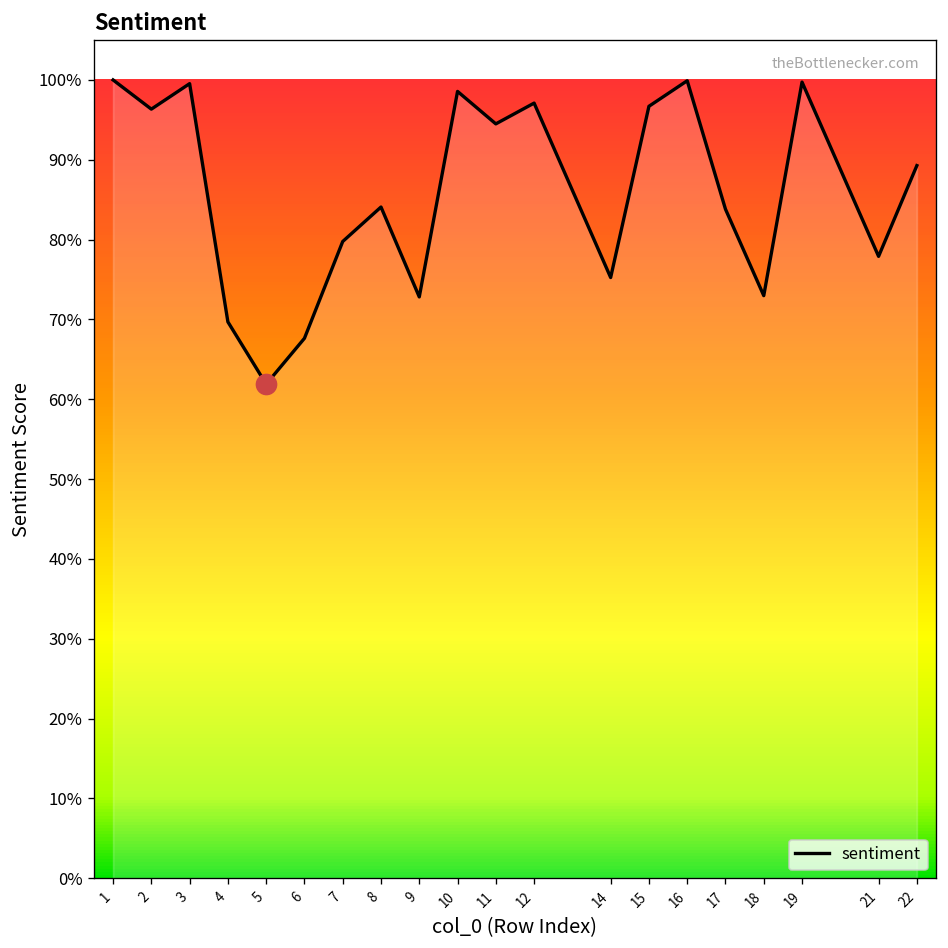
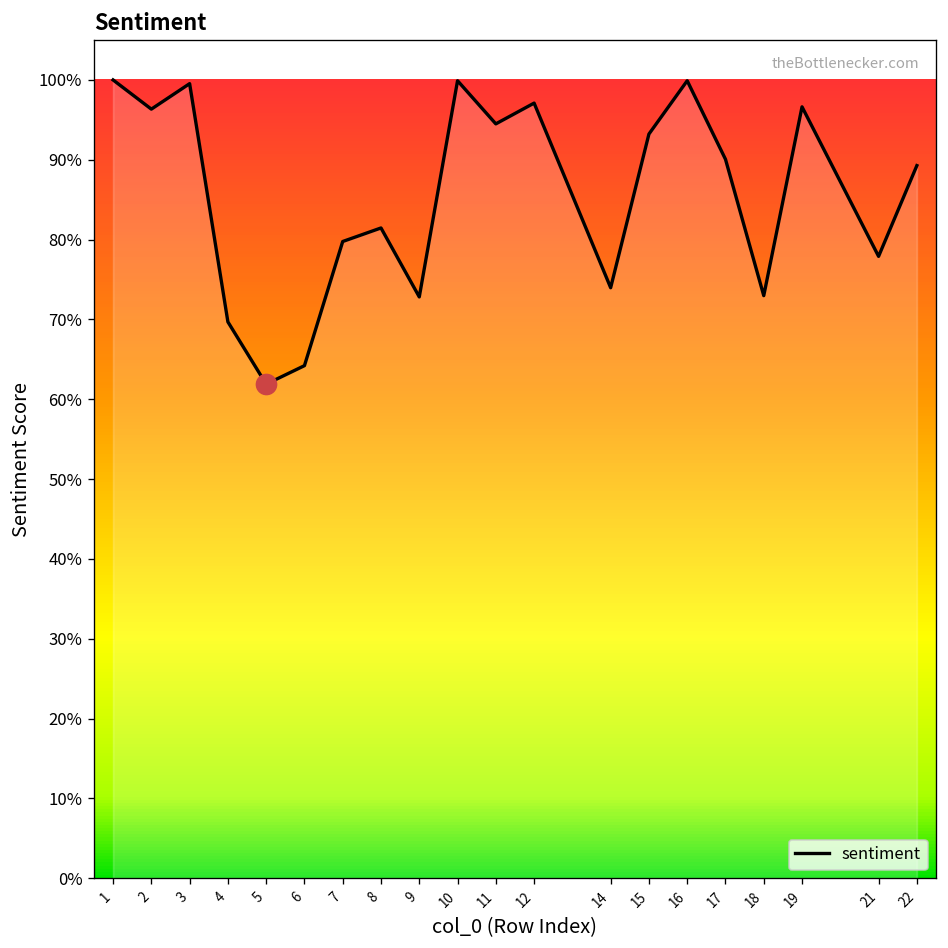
sentiment, 6: 68% -> 64%
sentiment, 8: 84% -> 81%
sentiment, 10: 99% -> 100%
sentiment, 14: 75% -> 74%
sentiment, 15: 97% -> 93%
sentiment, 17: 84% -> 90%
sentiment, 19: 100% -> 97%
